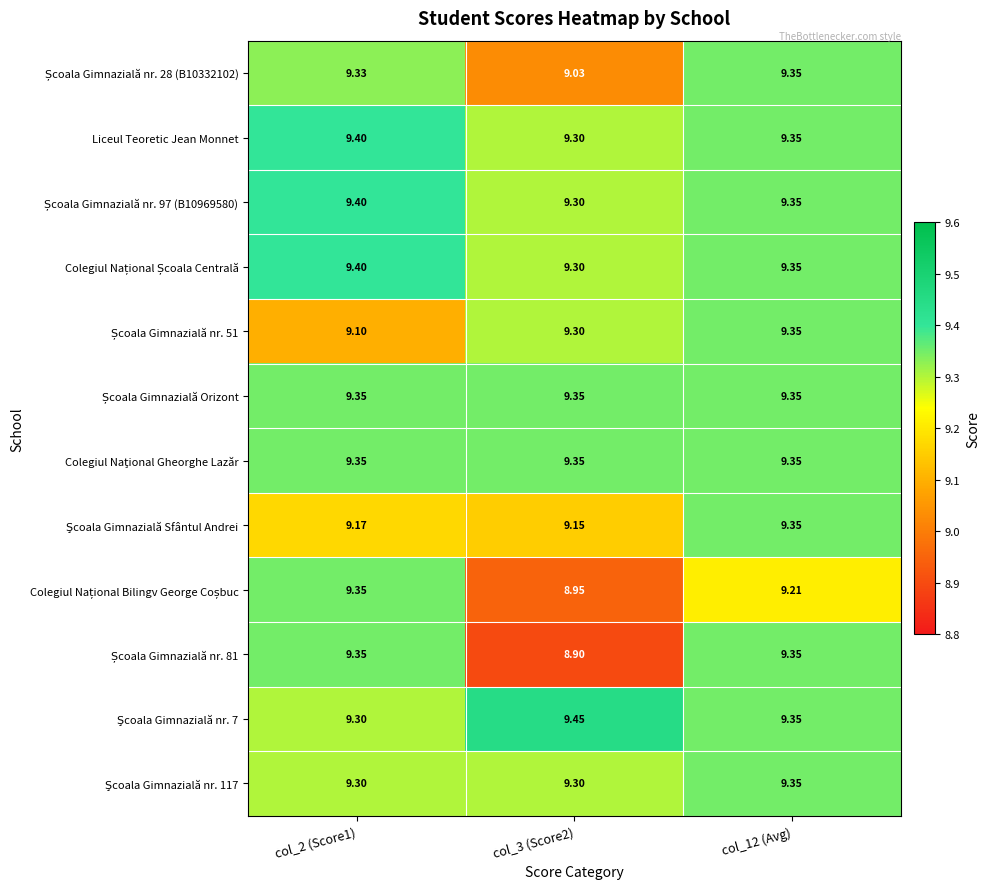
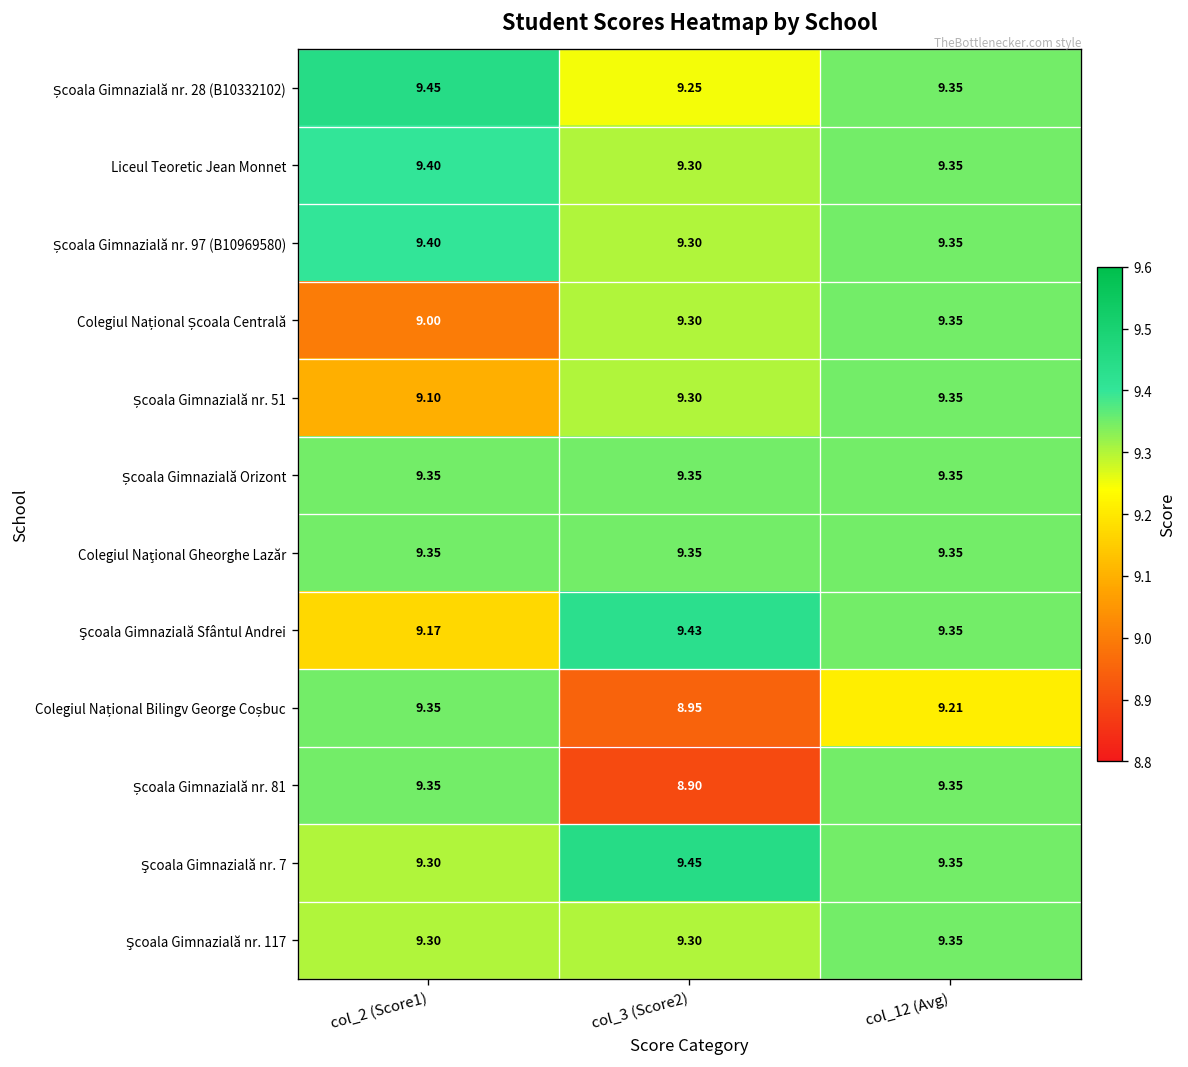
Școala Gimnazială nr. 28 (B10332102), col_2 (Score1): 9.33 -> 9.45
Școala Gimnazială nr. 28 (B10332102), col_3 (Score2): 9.03 -> 9.25
Colegiul Național Școala Centrală, col_2 (Score1): 9.40 -> 9.00
Şcoala Gimnazială Sfântul Andrei, col_3 (Score2): 9.15 -> 9.43
